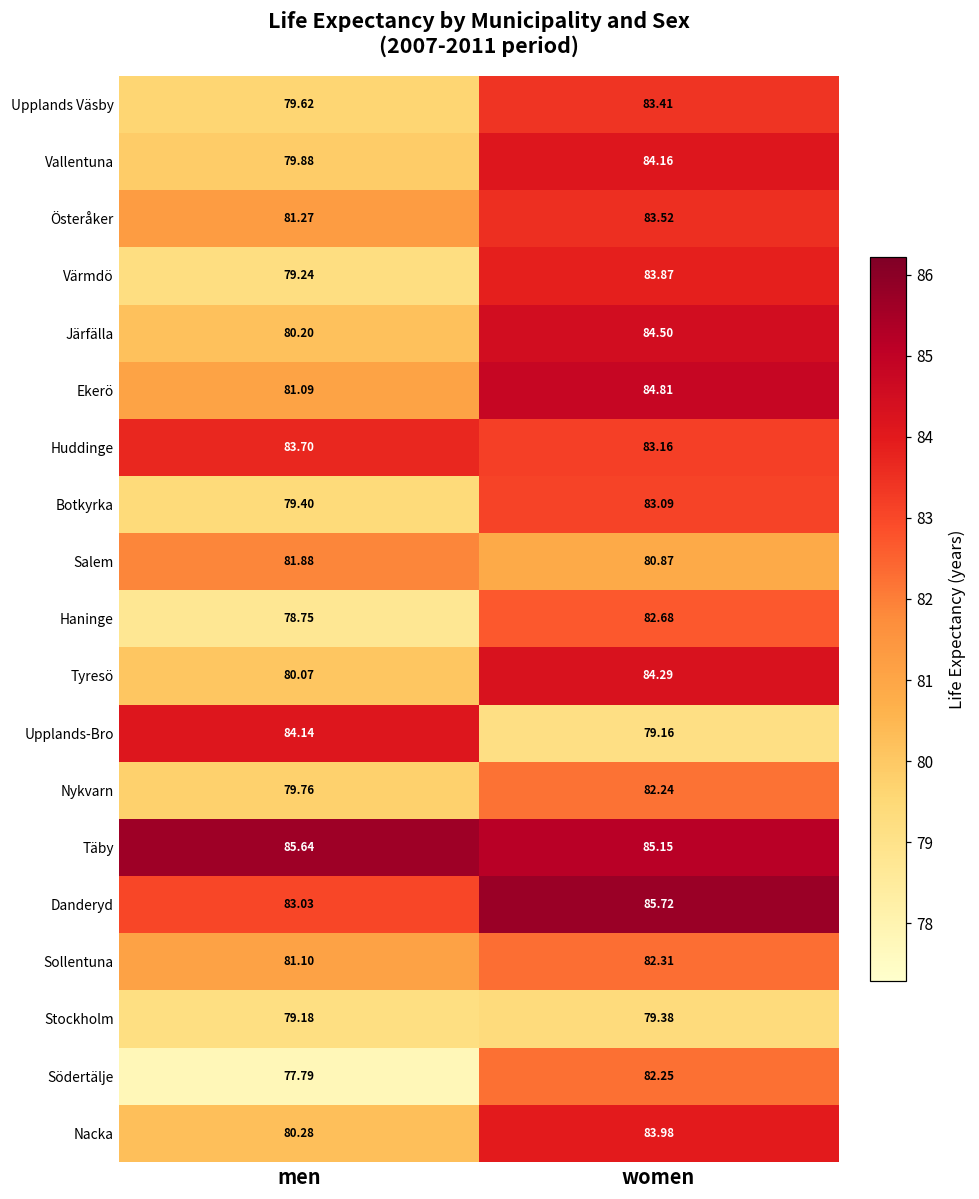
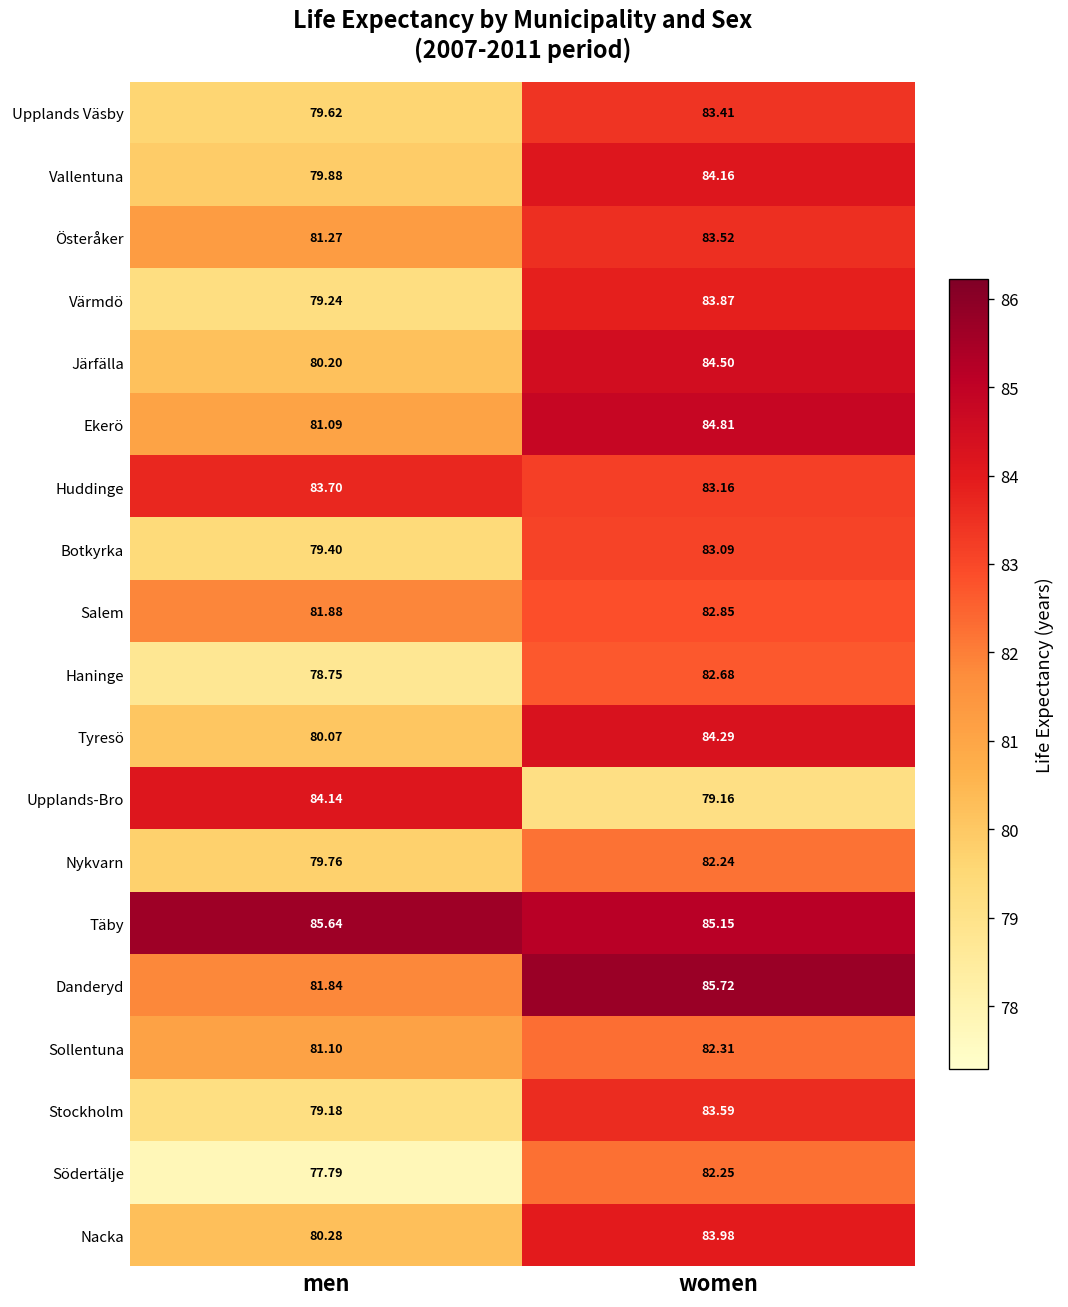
Salem, women: 80.87 -> 82.85
Danderyd, men: 83.03 -> 81.84
Stockholm, women: 79.38 -> 83.59
